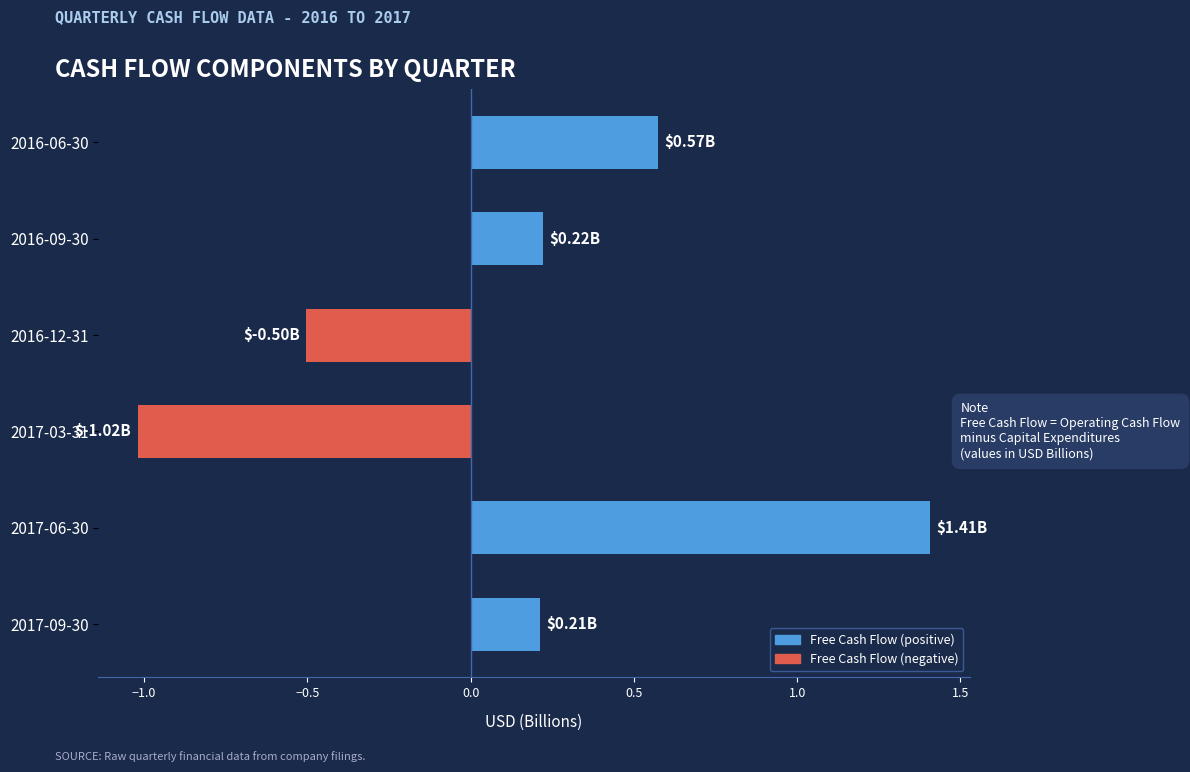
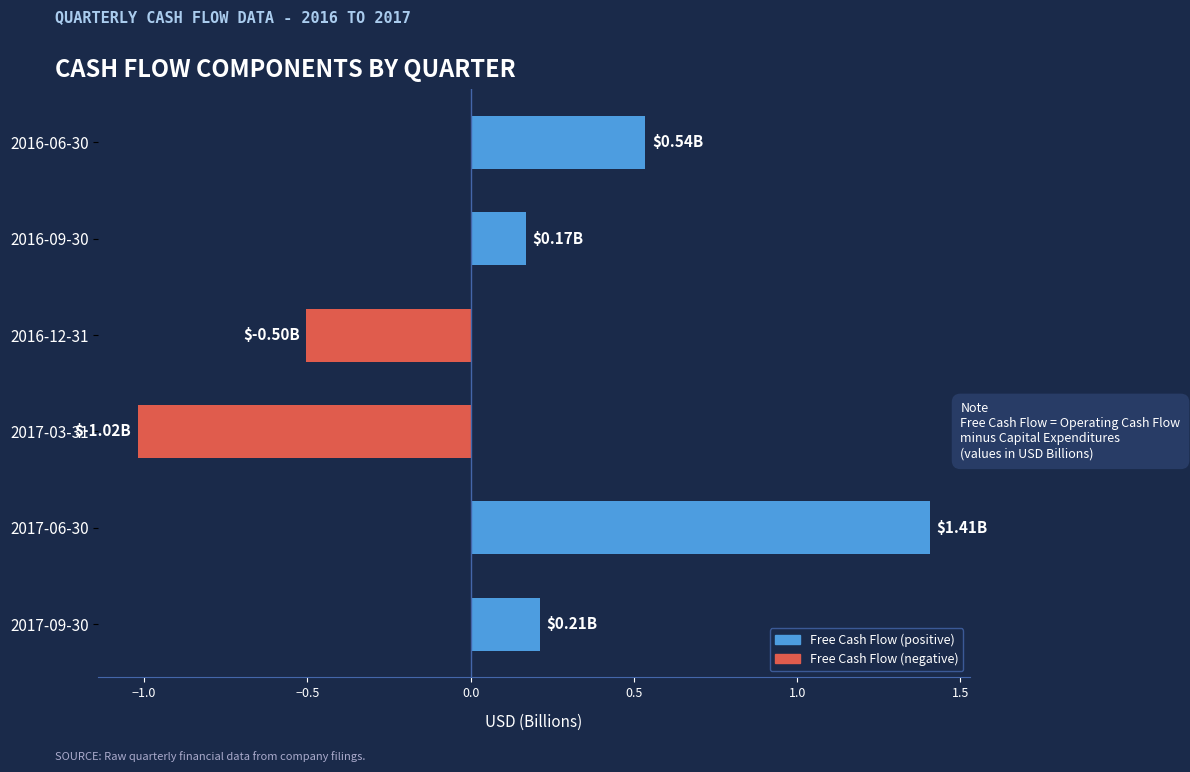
2016-06-30: $0.57B -> $0.54B
2016-09-30: $0.22B -> $0.17B
